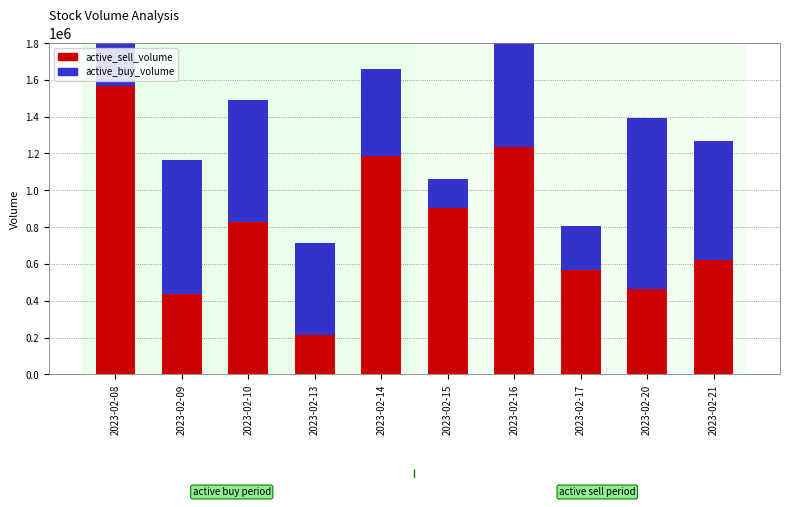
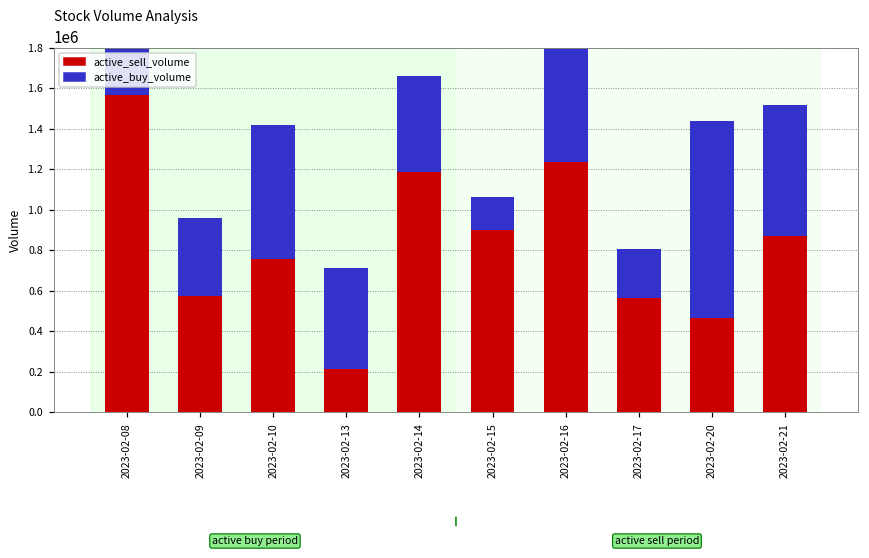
active_sell_volume, 2023-02-09: 440000 -> 570000
active_buy_volume, 2023-02-09: 720000 -> 390000
active_sell_volume, 2023-02-10: 830000 -> 750000
active_buy_volume, 2023-02-20: 930000 -> 980000
active_sell_volume, 2023-02-21: 620000 -> 870000
